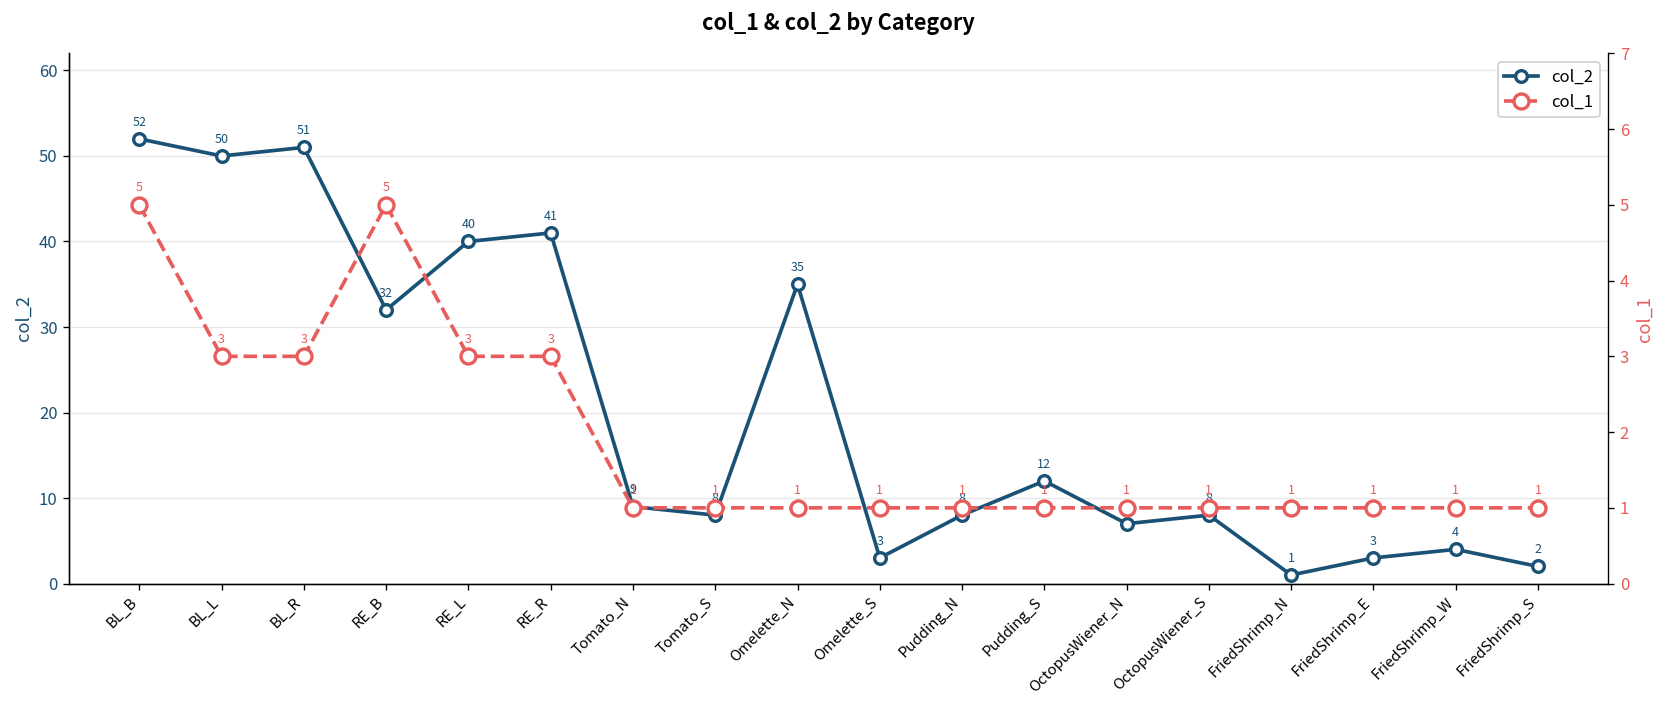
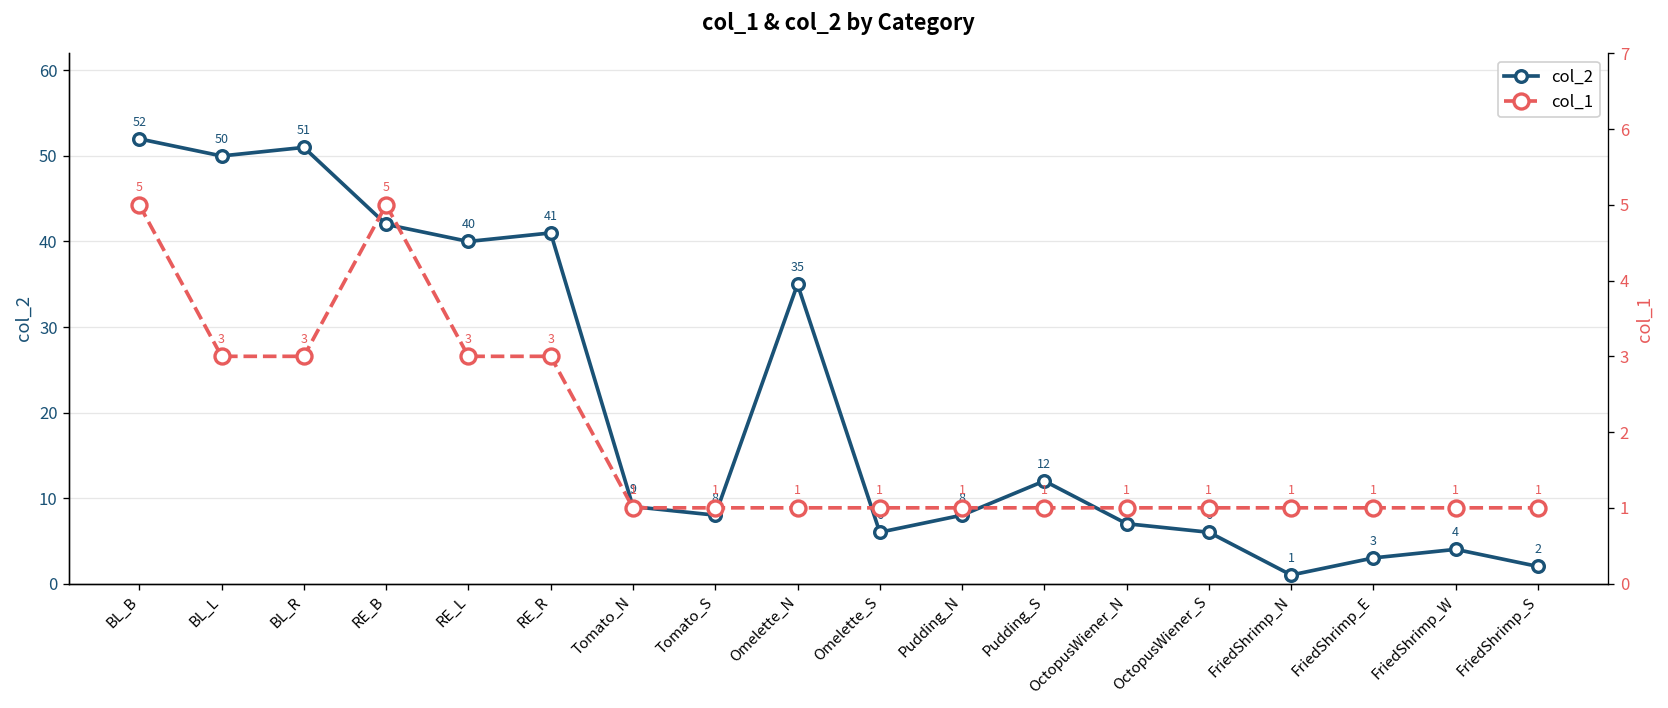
col_2, RE_B: 32 -> 42
col_2, Omelette_S: 3 -> 6
col_2, OctopusWiener_S: 8 -> 6
